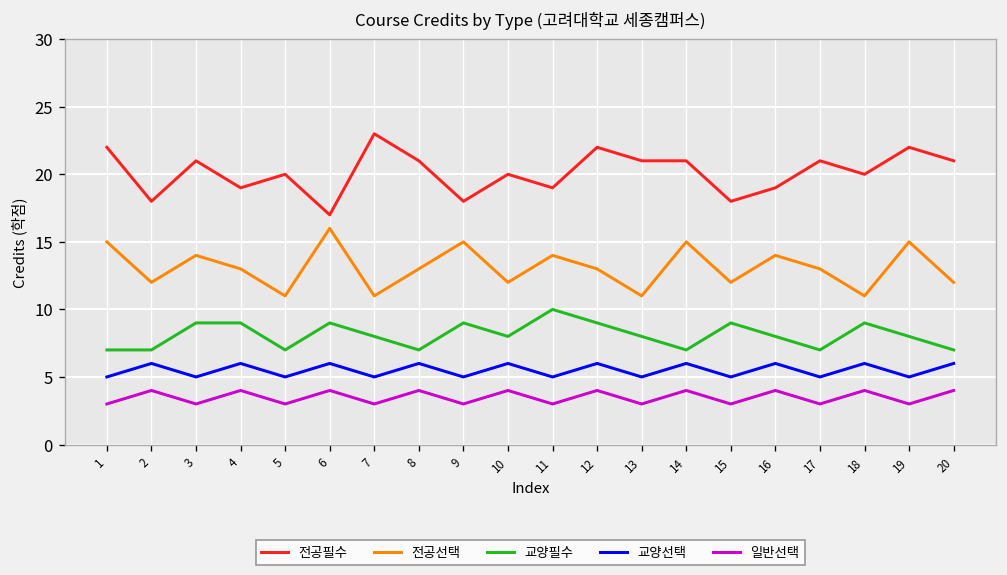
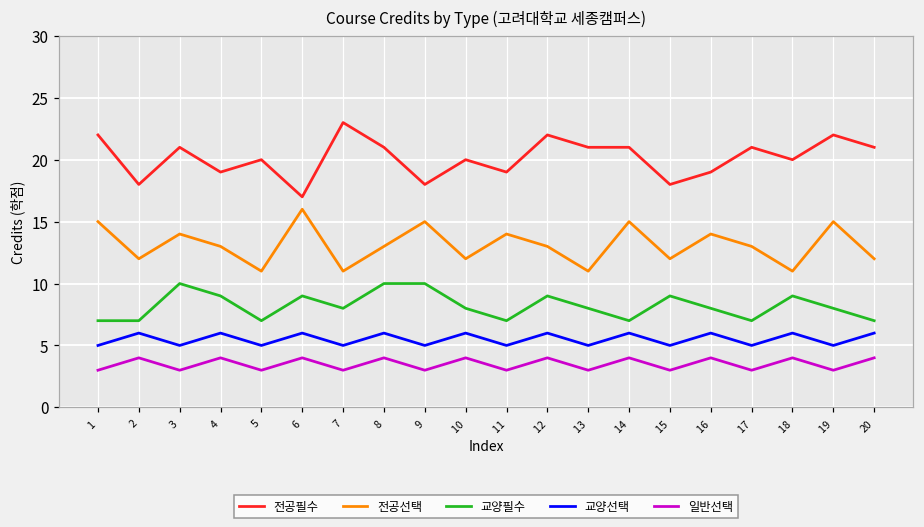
교양필수, 3: 9 -> 10
교양필수, 8: 7 -> 10
교양필수, 9: 9 -> 10
교양필수, 11: 10 -> 7
